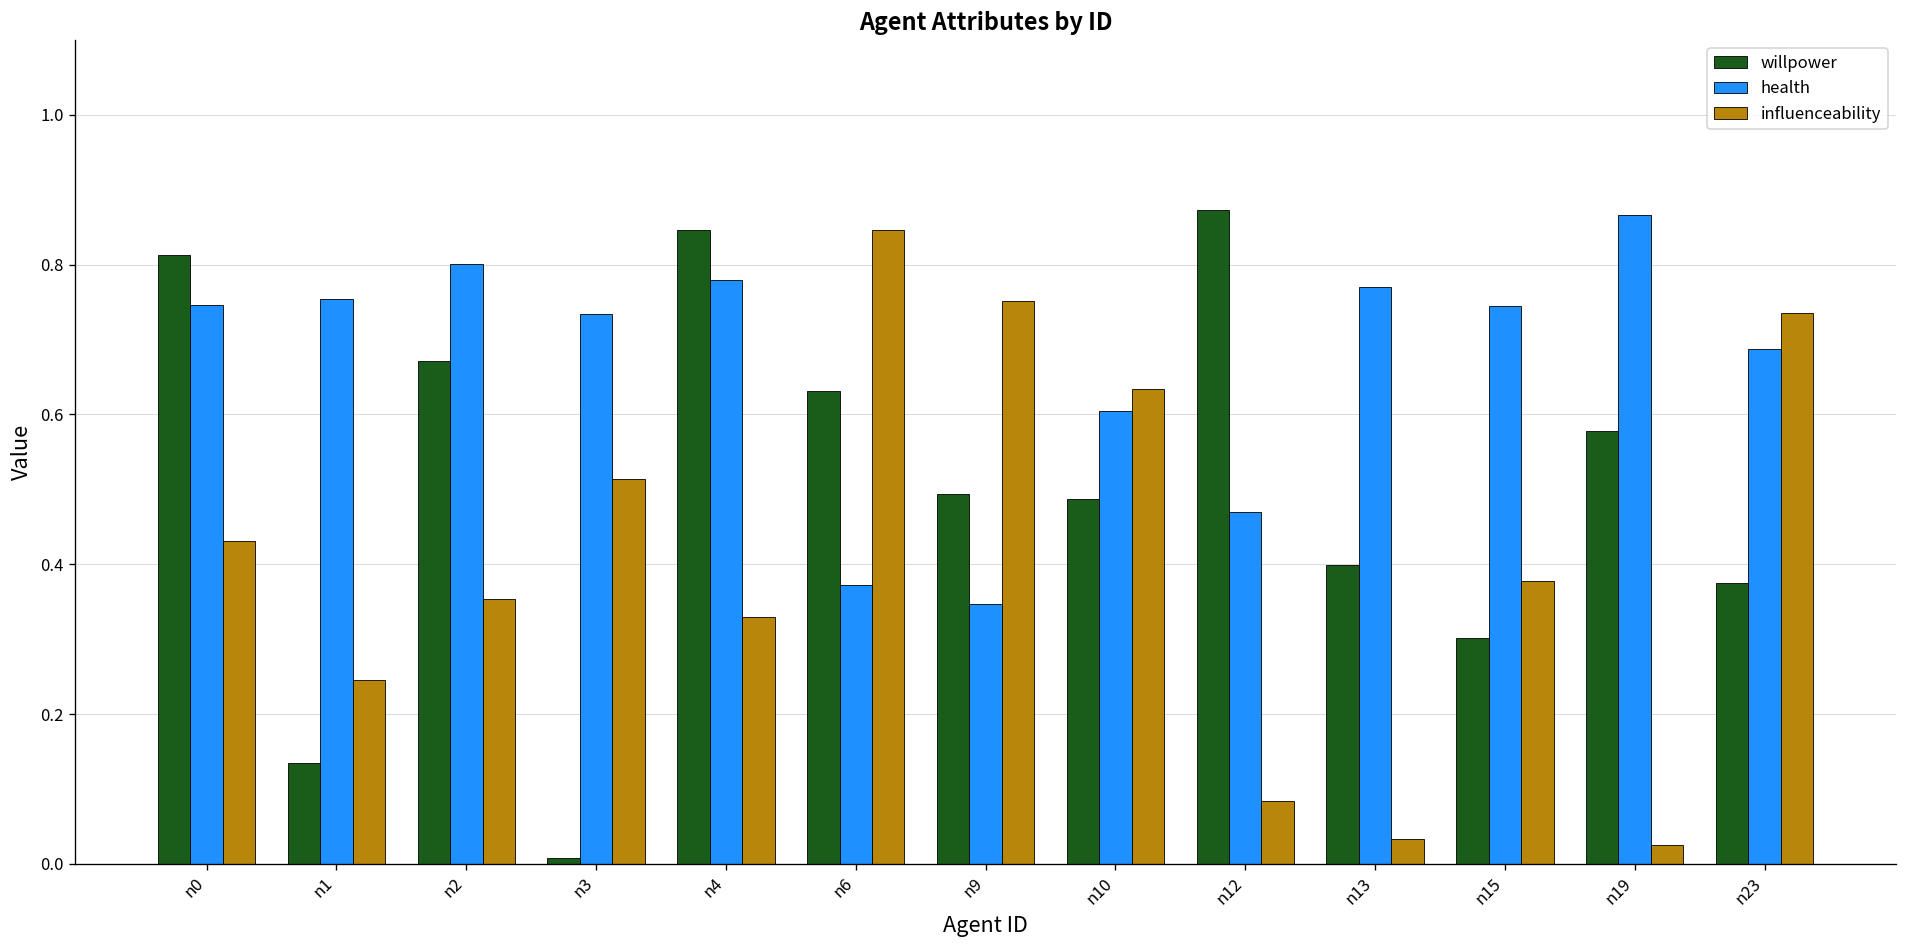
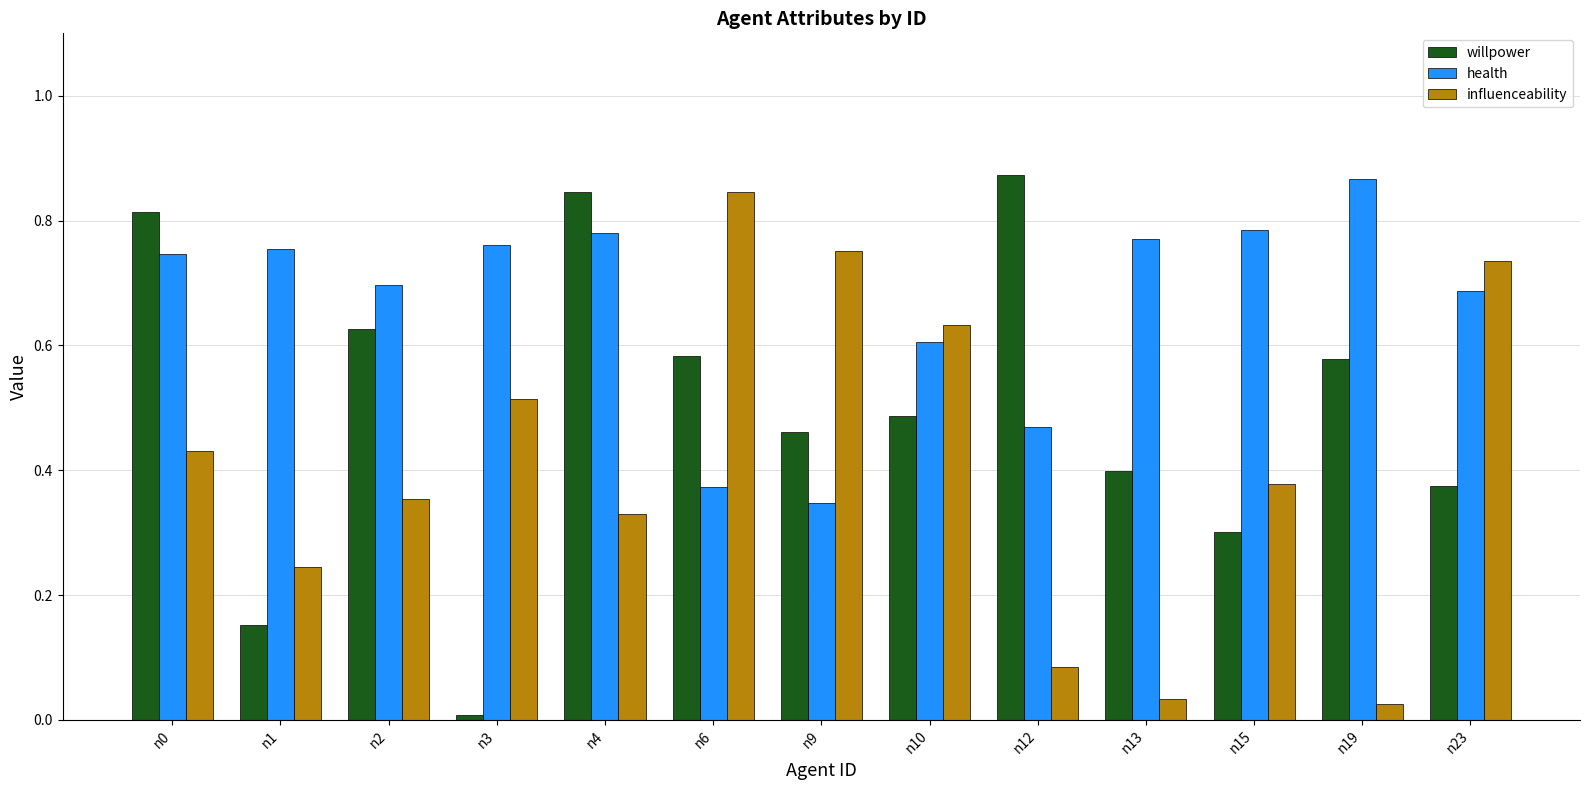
willpower, n1: 0.13 -> 0.15
willpower, n2: 0.67 -> 0.63
health, n2: 0.80 -> 0.70
health, n3: 0.73 -> 0.76
willpower, n6: 0.63 -> 0.58
willpower, n9: 0.49 -> 0.46
health, n15: 0.75 -> 0.79
